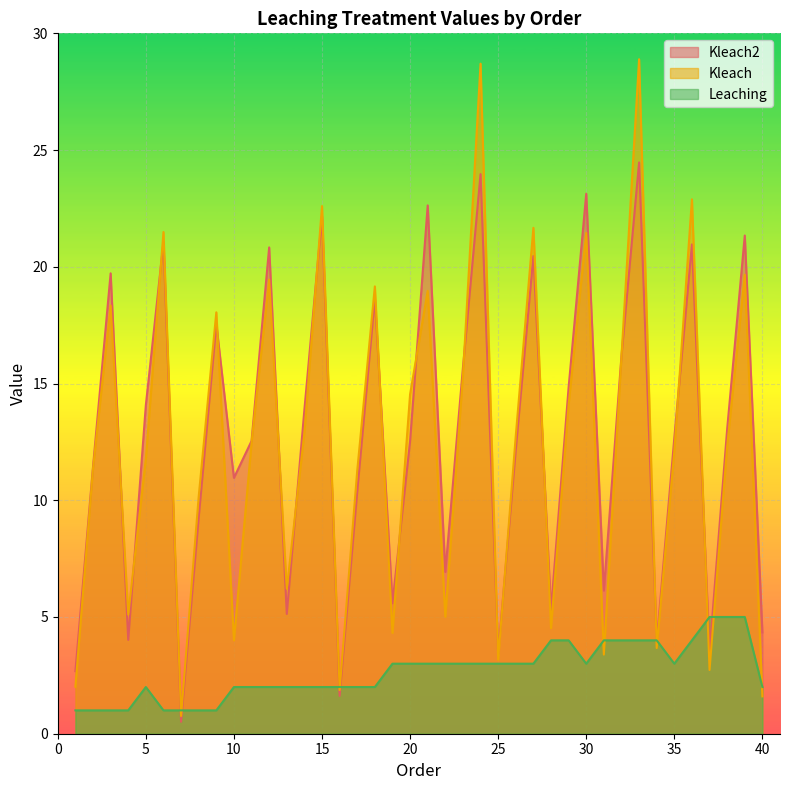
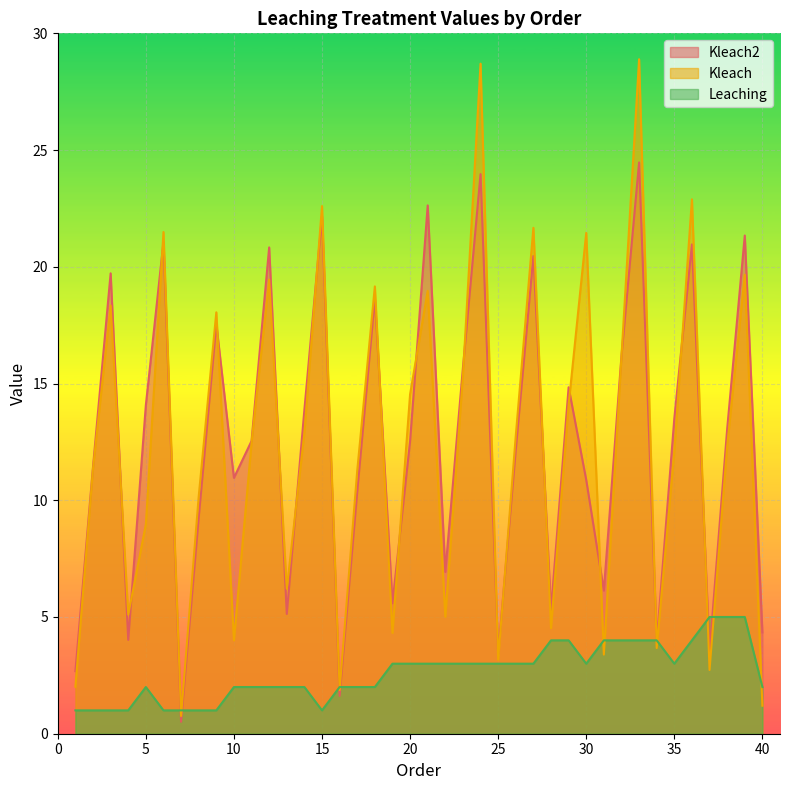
Kleach, 5: 11.8 -> 9.0
Leaching, 15: 2 -> 1
Kleach2, 30: 23.1 -> 10.9
Kleach2, 35: 12.7 -> 13.5
Kleach, 40: 1.6 -> 1.2
